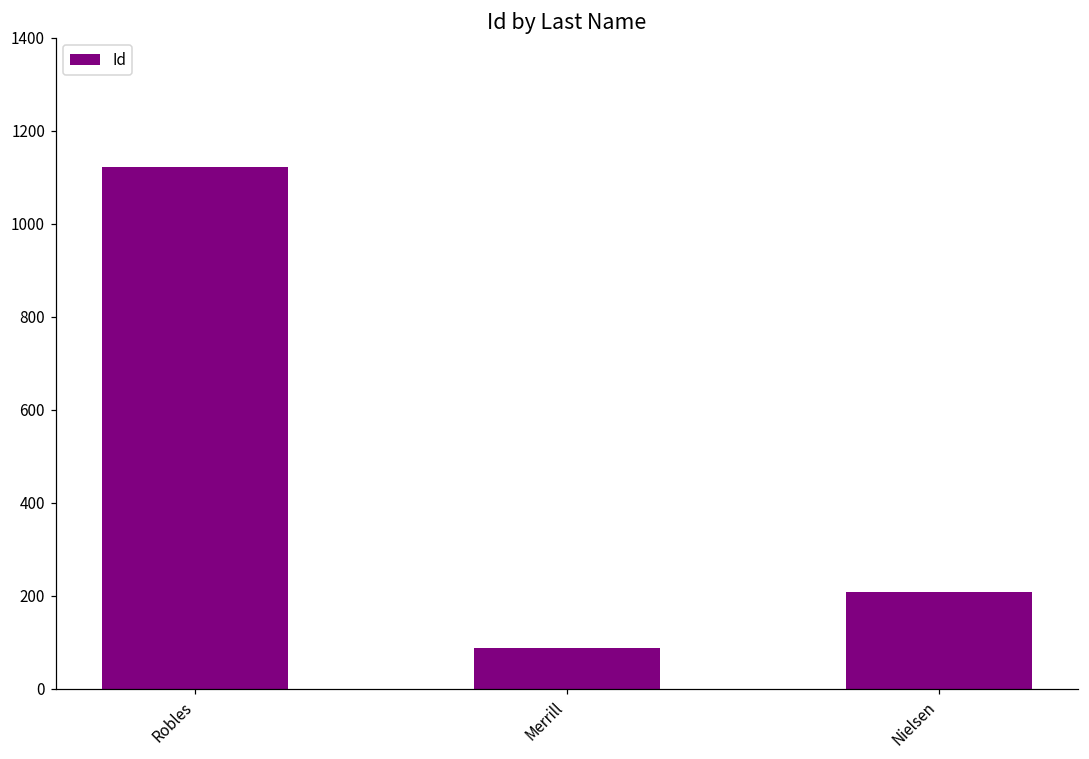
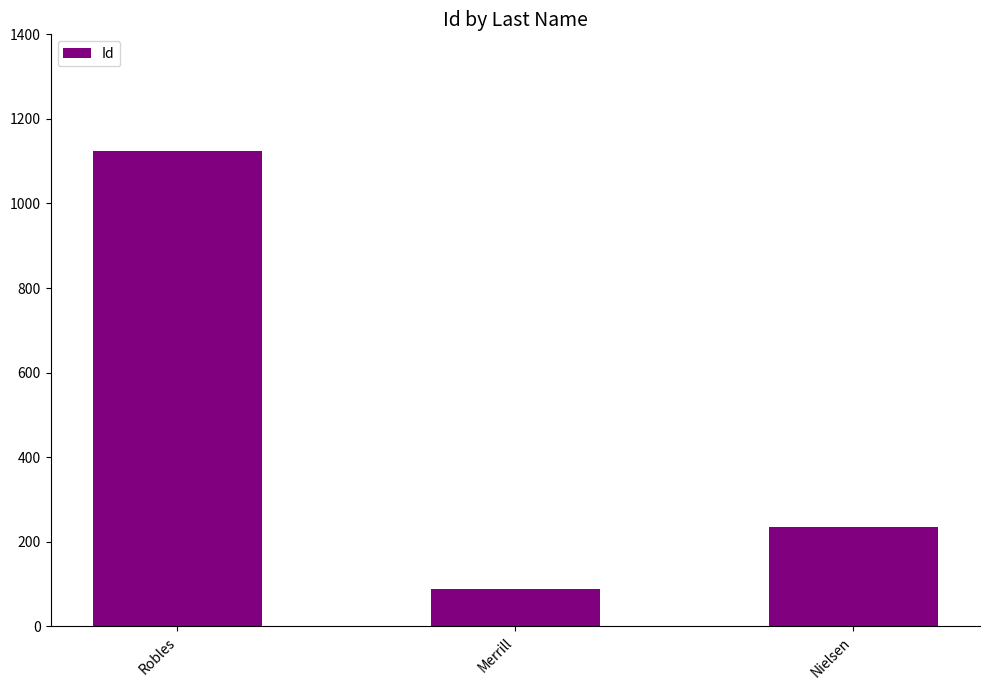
Nielsen: 210 -> 230
